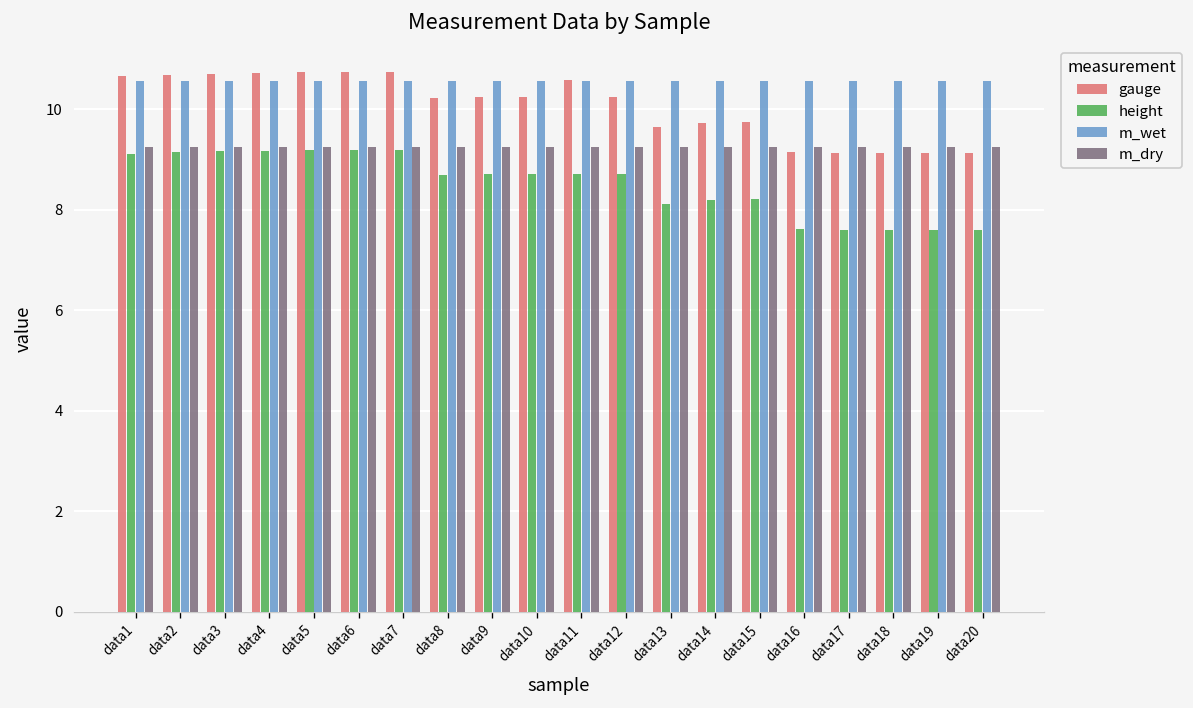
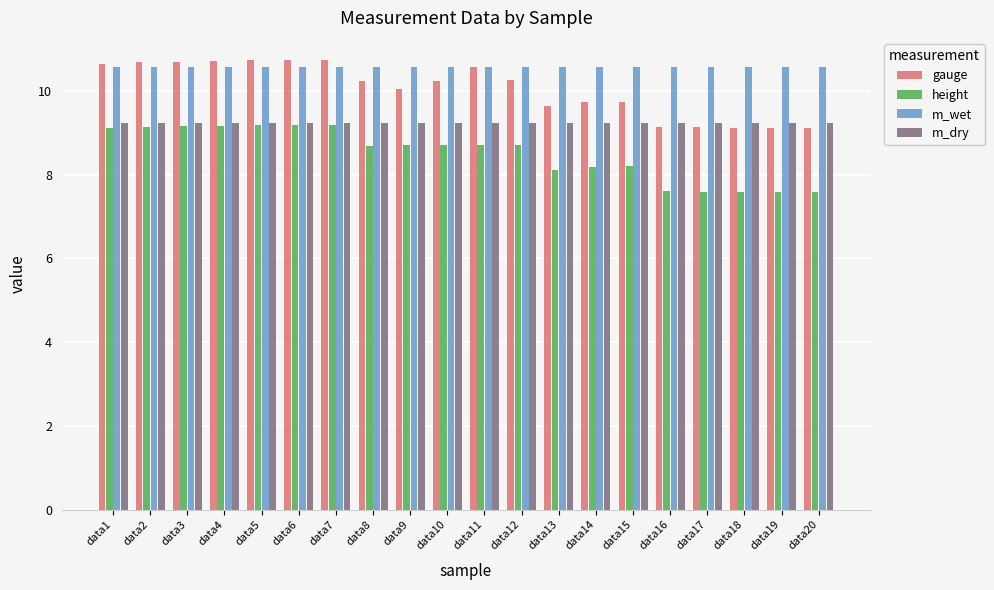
gauge, data9: 10.2 -> 10.0
